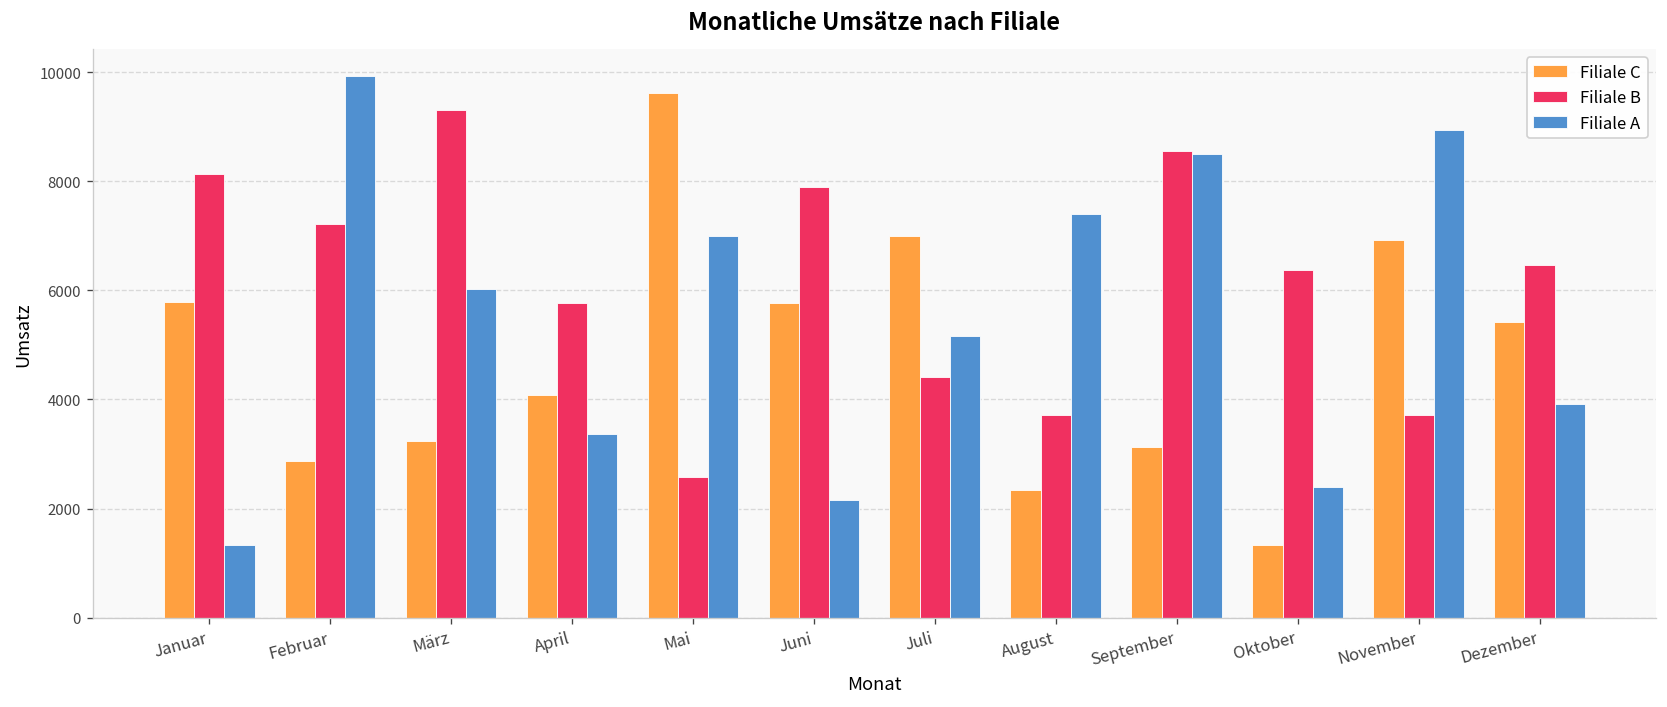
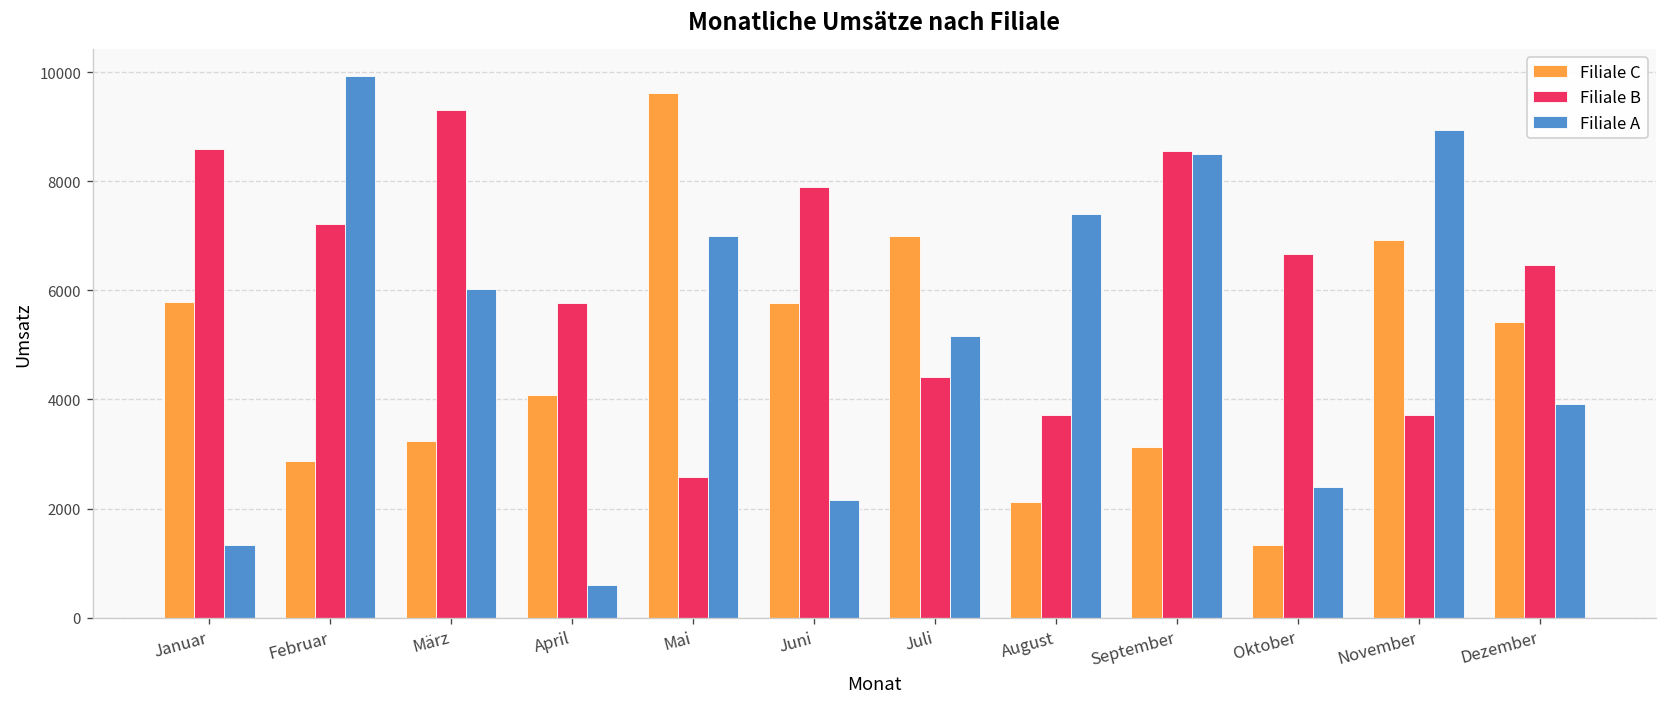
Filiale B, Januar: 8100 -> 8600
Filiale A, April: 3400 -> 600
Filiale C, August: 2300 -> 2100
Filiale B, Oktober: 6400 -> 6700
